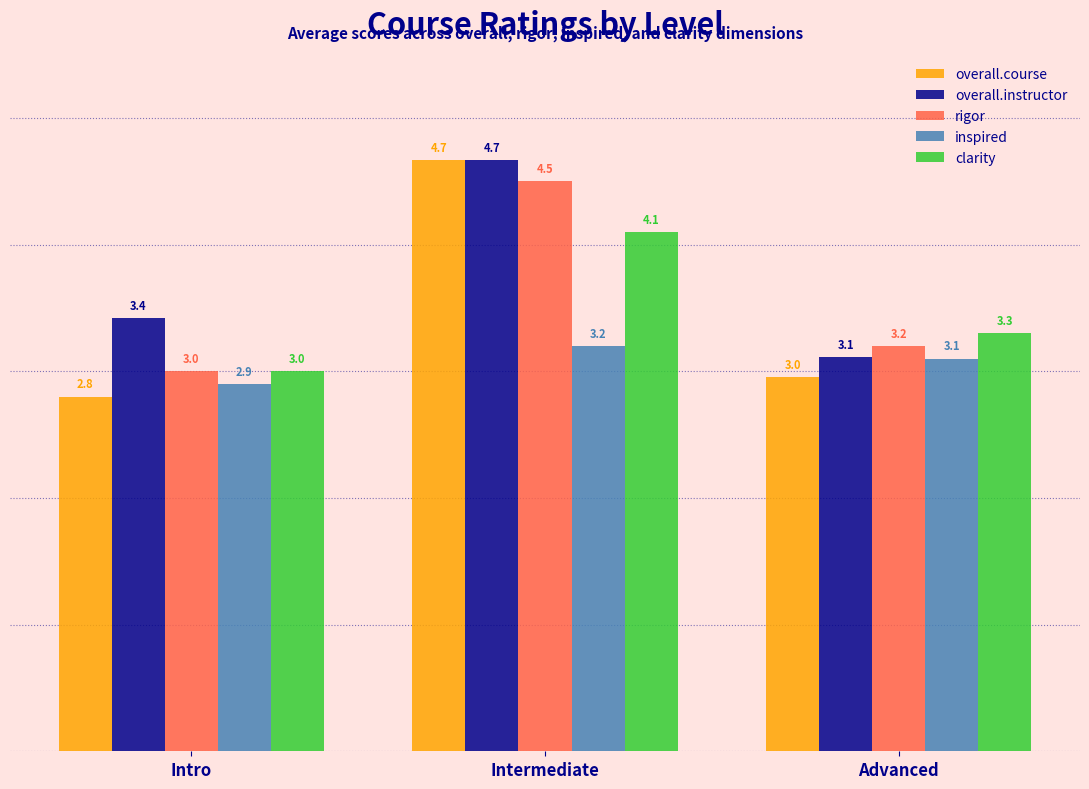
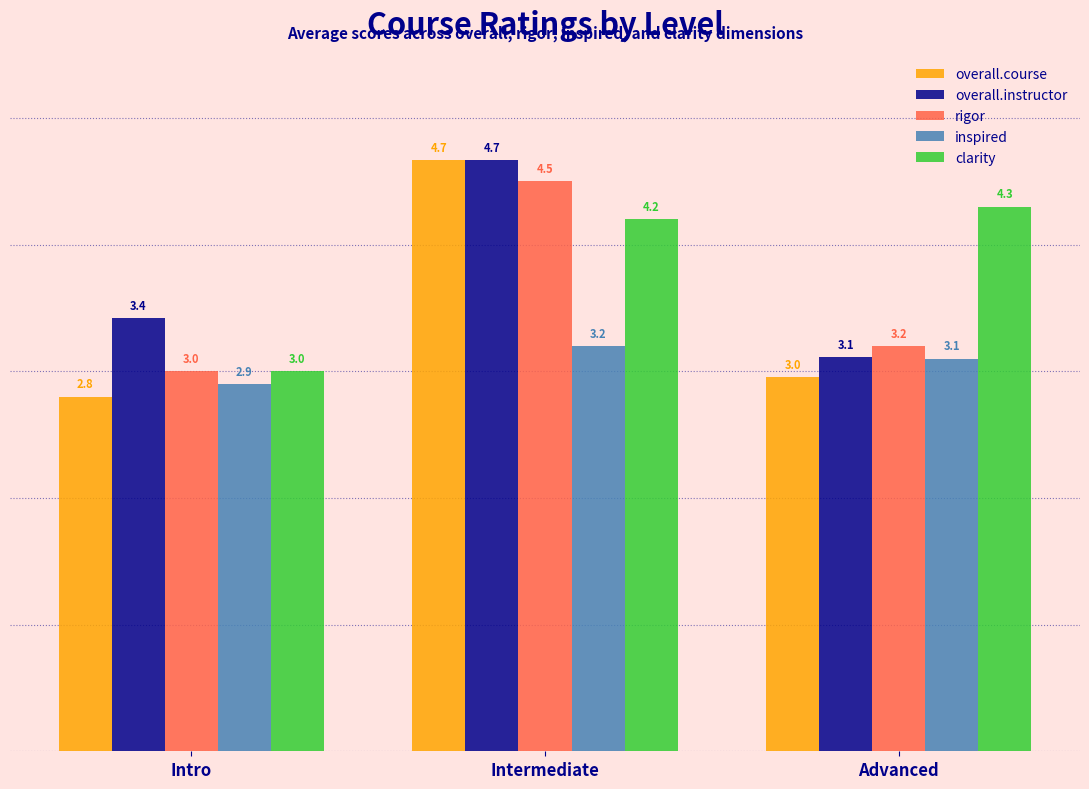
clarity, Intermediate: 4.1 -> 4.2
clarity, Advanced: 3.3 -> 4.3
